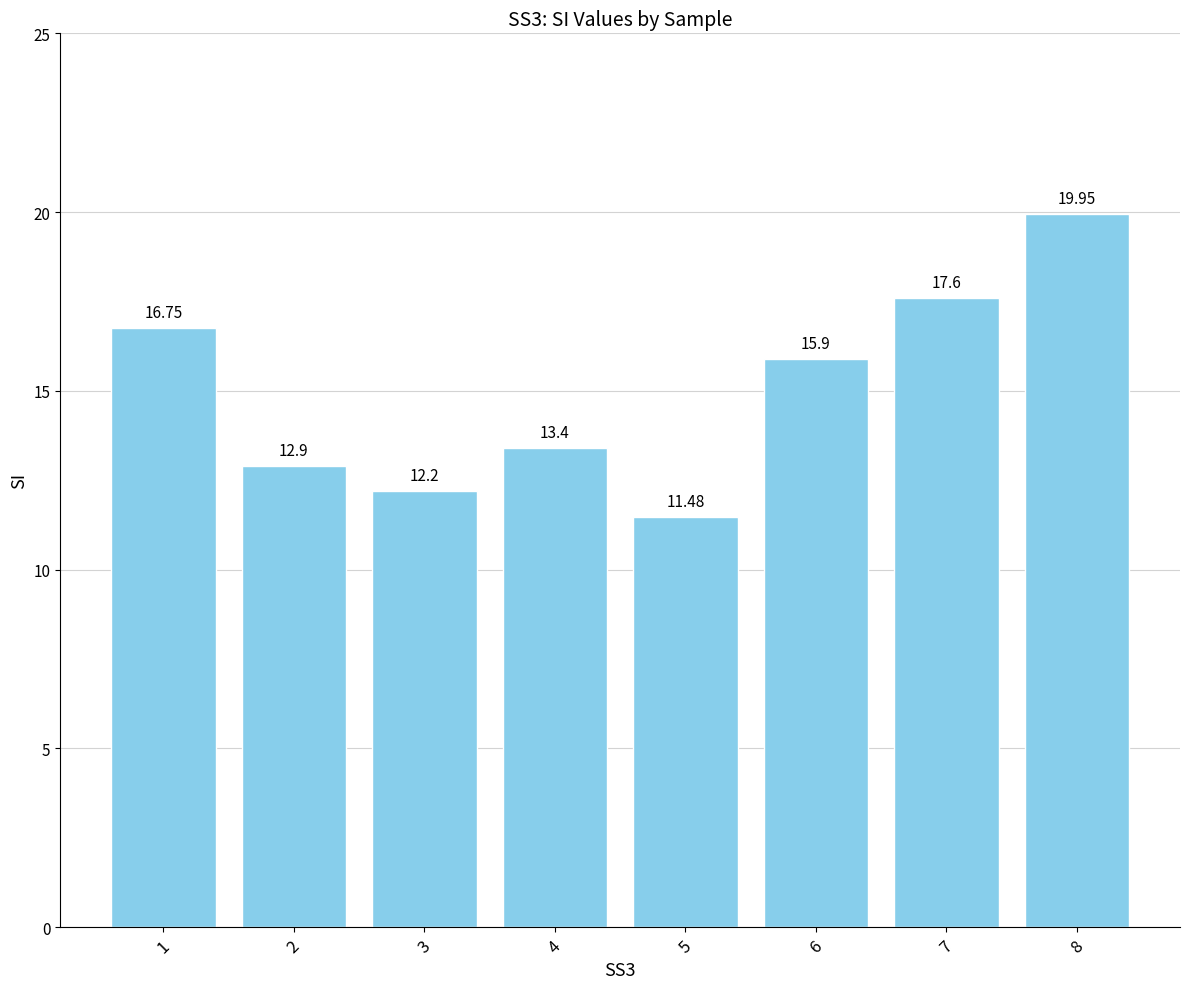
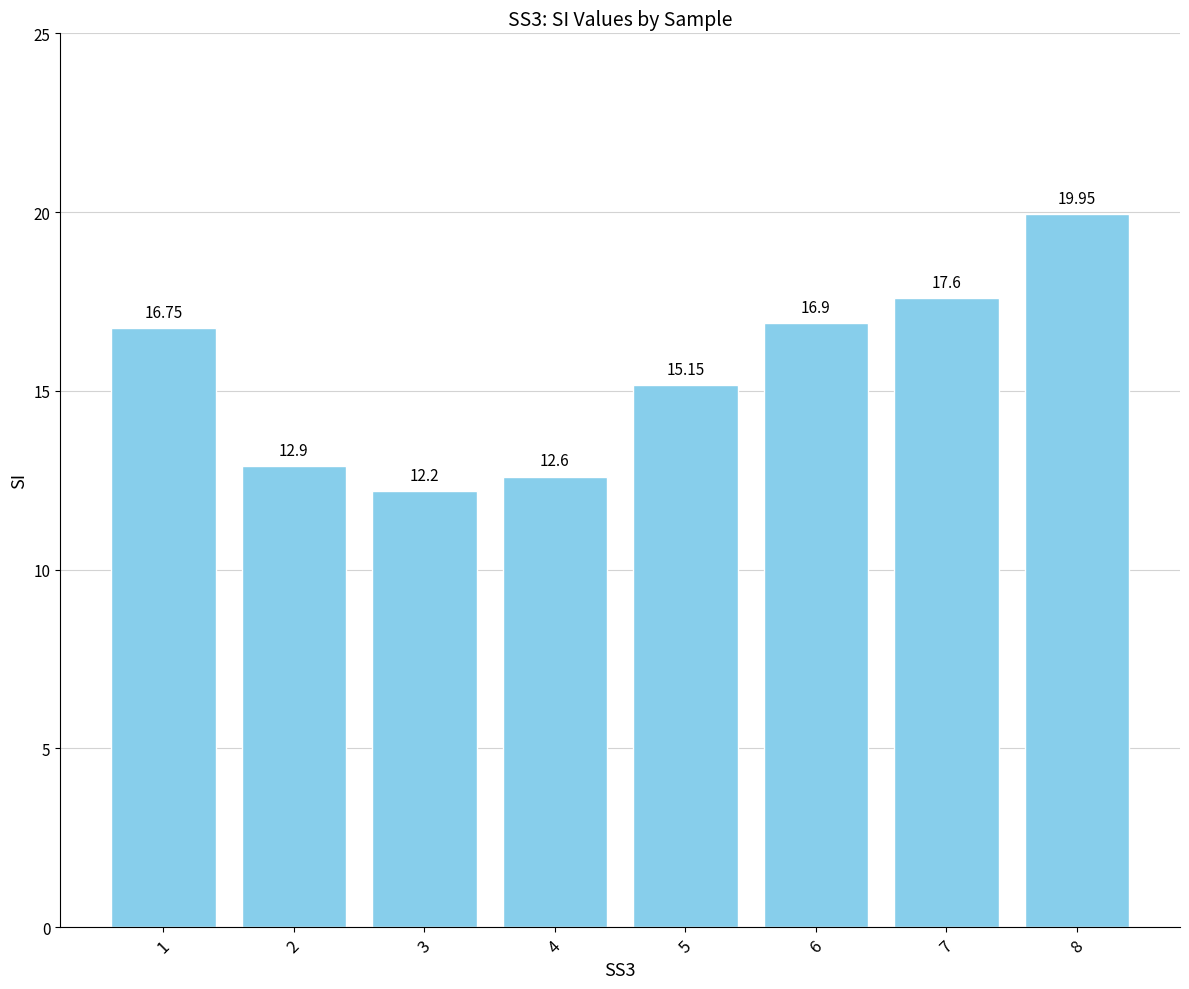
4: 13.4 -> 12.6
5: 11.48 -> 15.15
6: 15.9 -> 16.9
